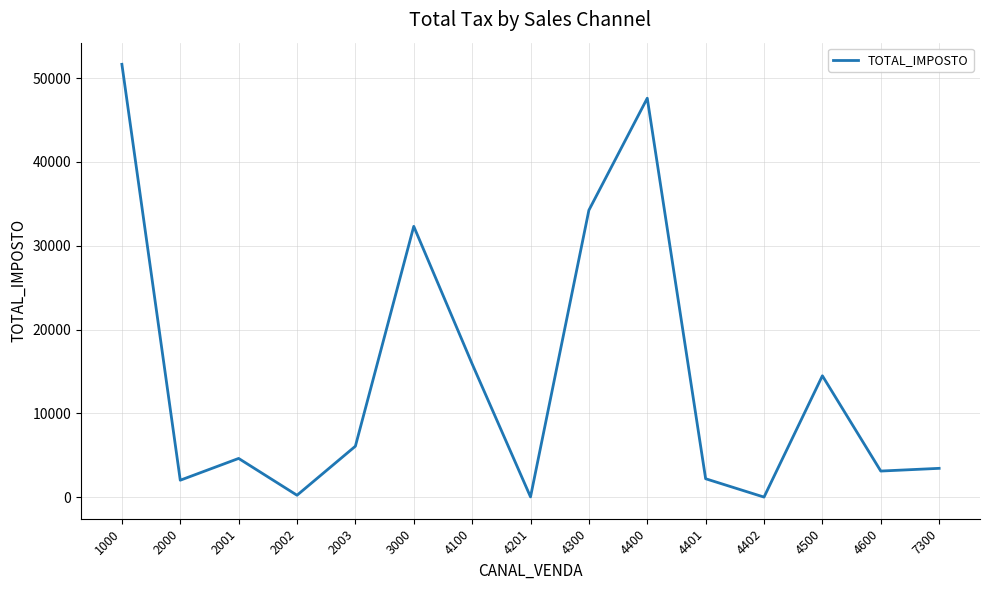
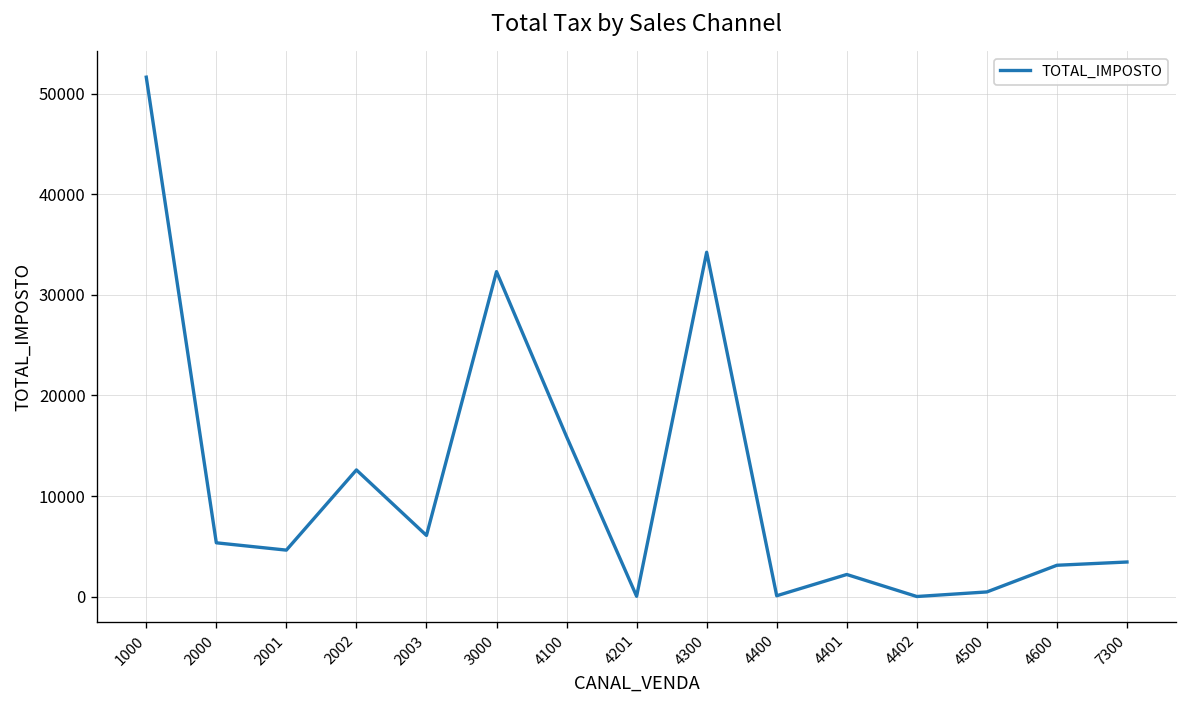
2000: 2000 -> 5000
2002: 0 -> 13000
4400: 48000 -> 0
4500: 14000 -> 0
